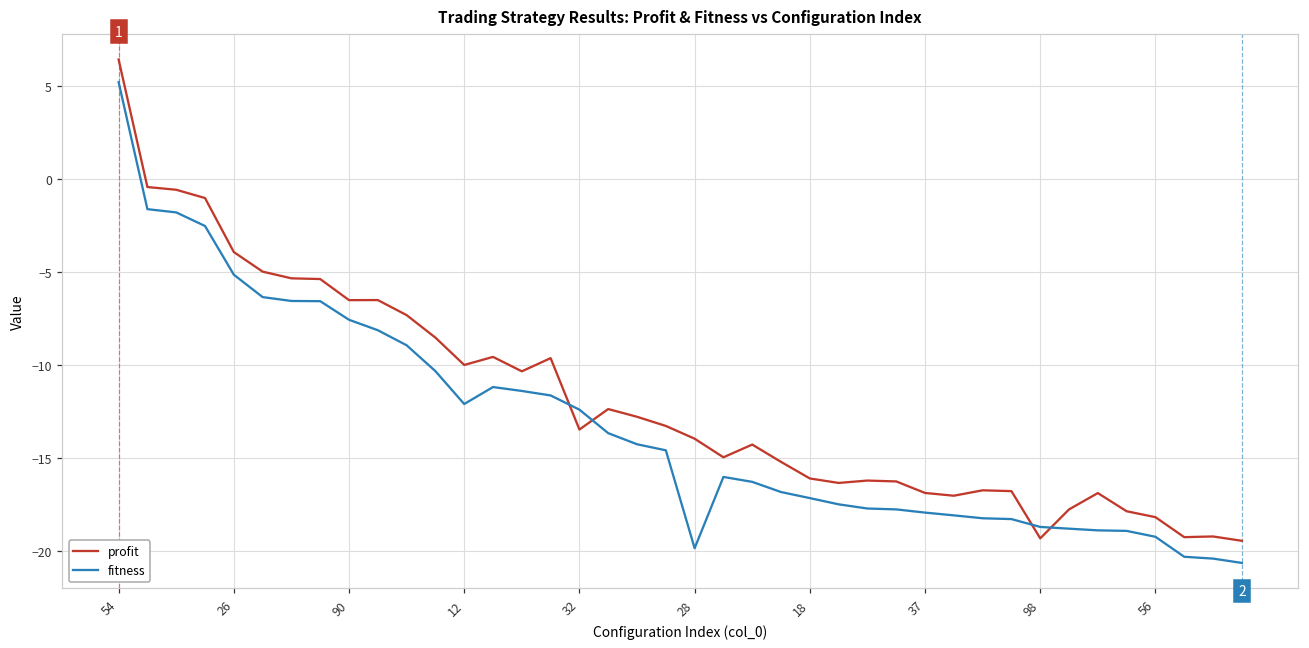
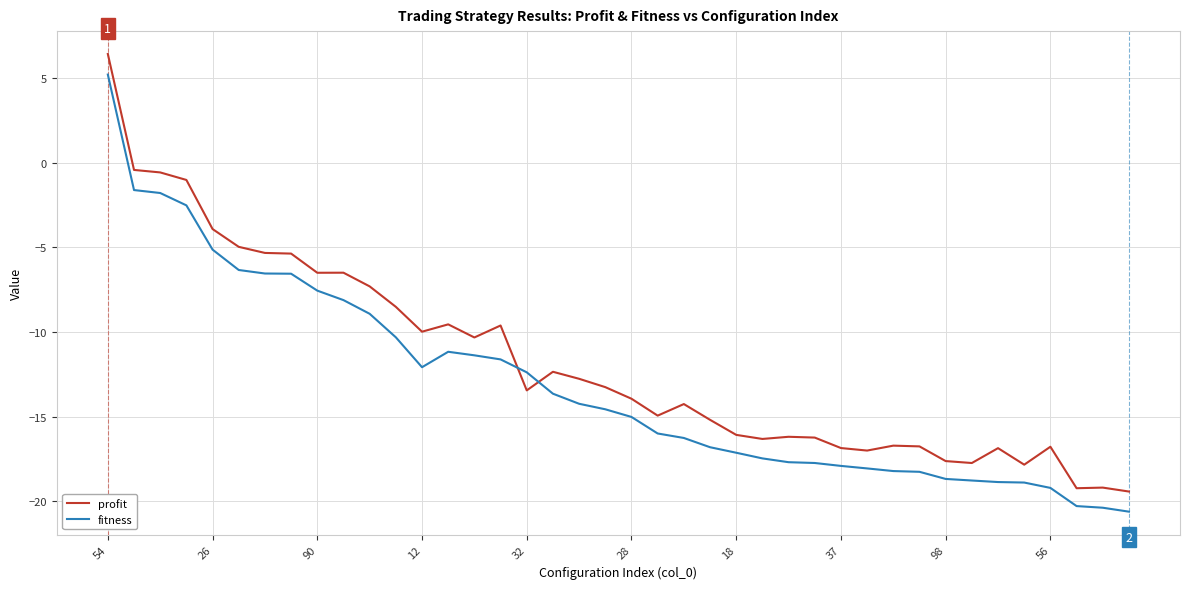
fitness, 28: -19.8 -> -15.0
profit, 98: -19.3 -> -17.6
profit, 56: -18.2 -> -16.8
